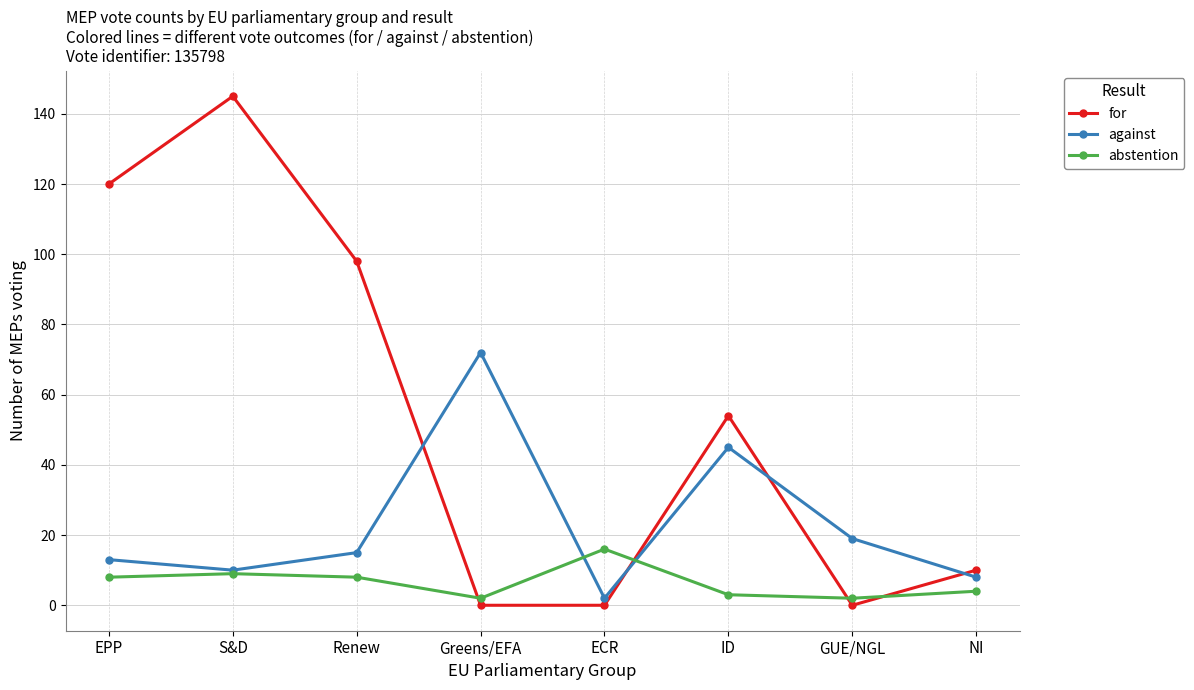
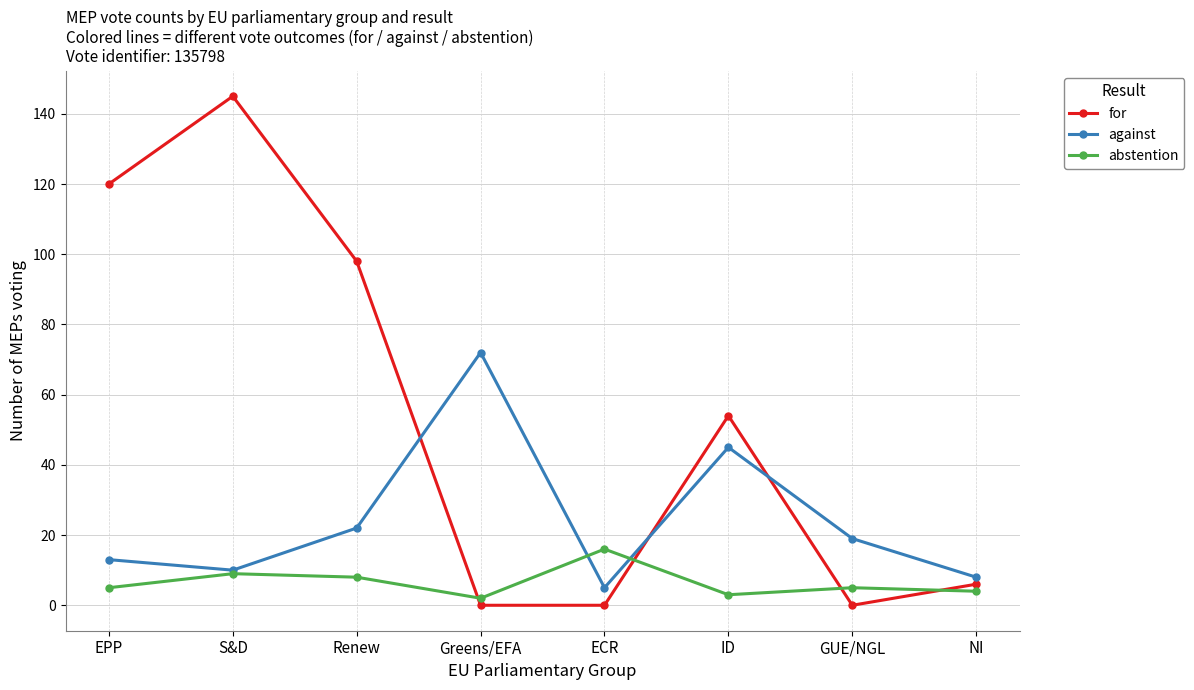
abstention, EPP: 8 -> 5
against, Renew: 15 -> 22
against, ECR: 2 -> 5
abstention, GUE/NGL: 2 -> 5
for, NI: 10 -> 6
